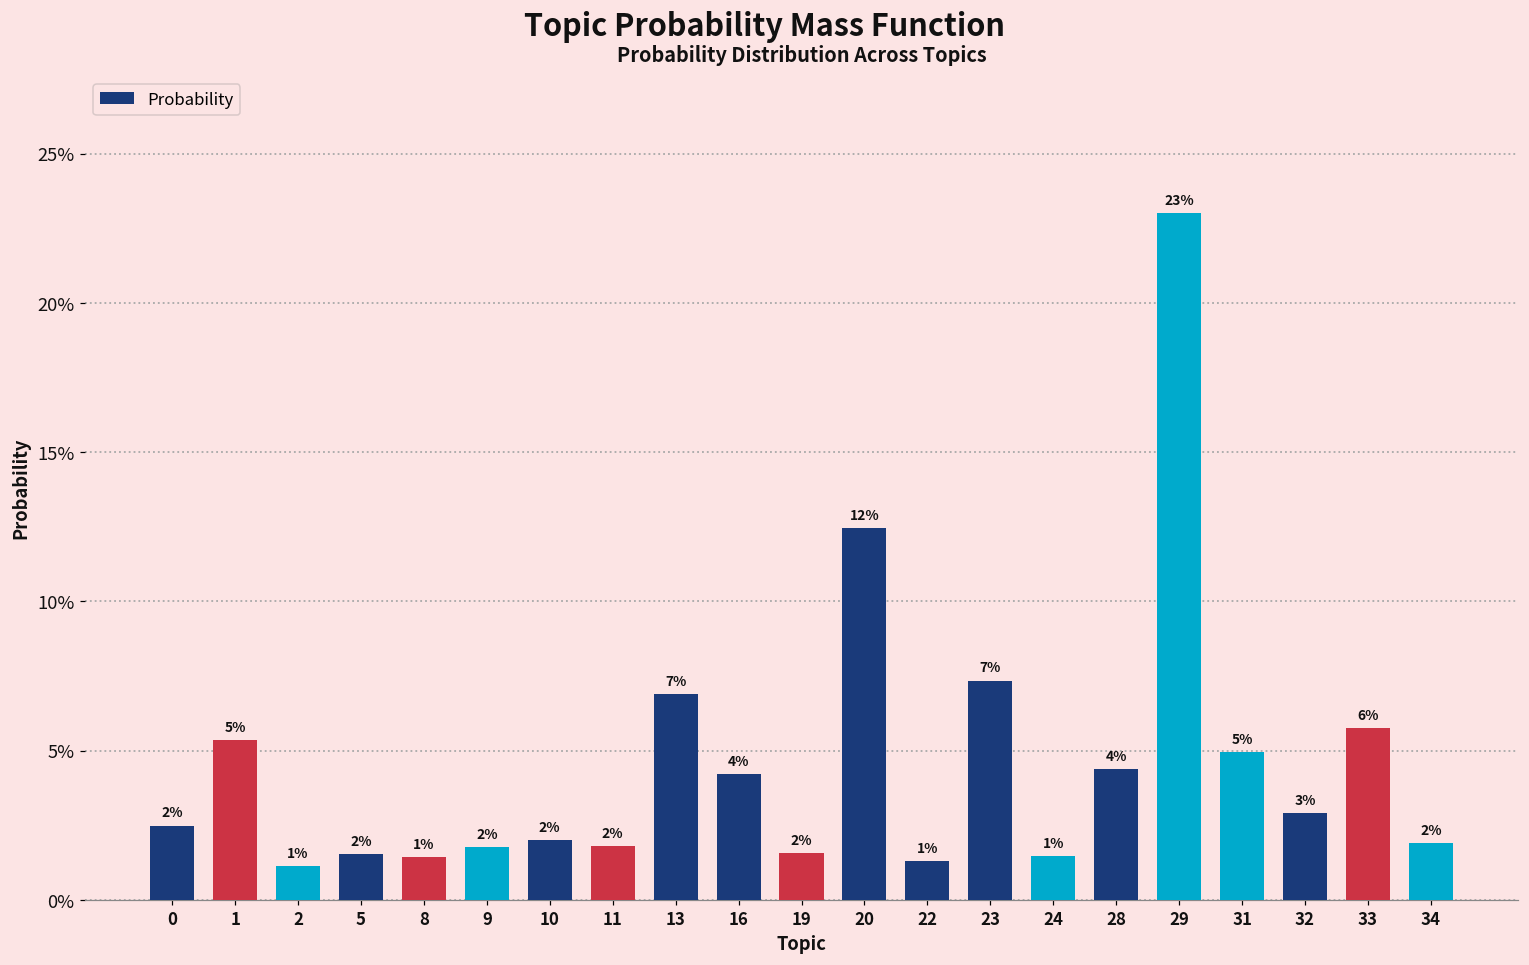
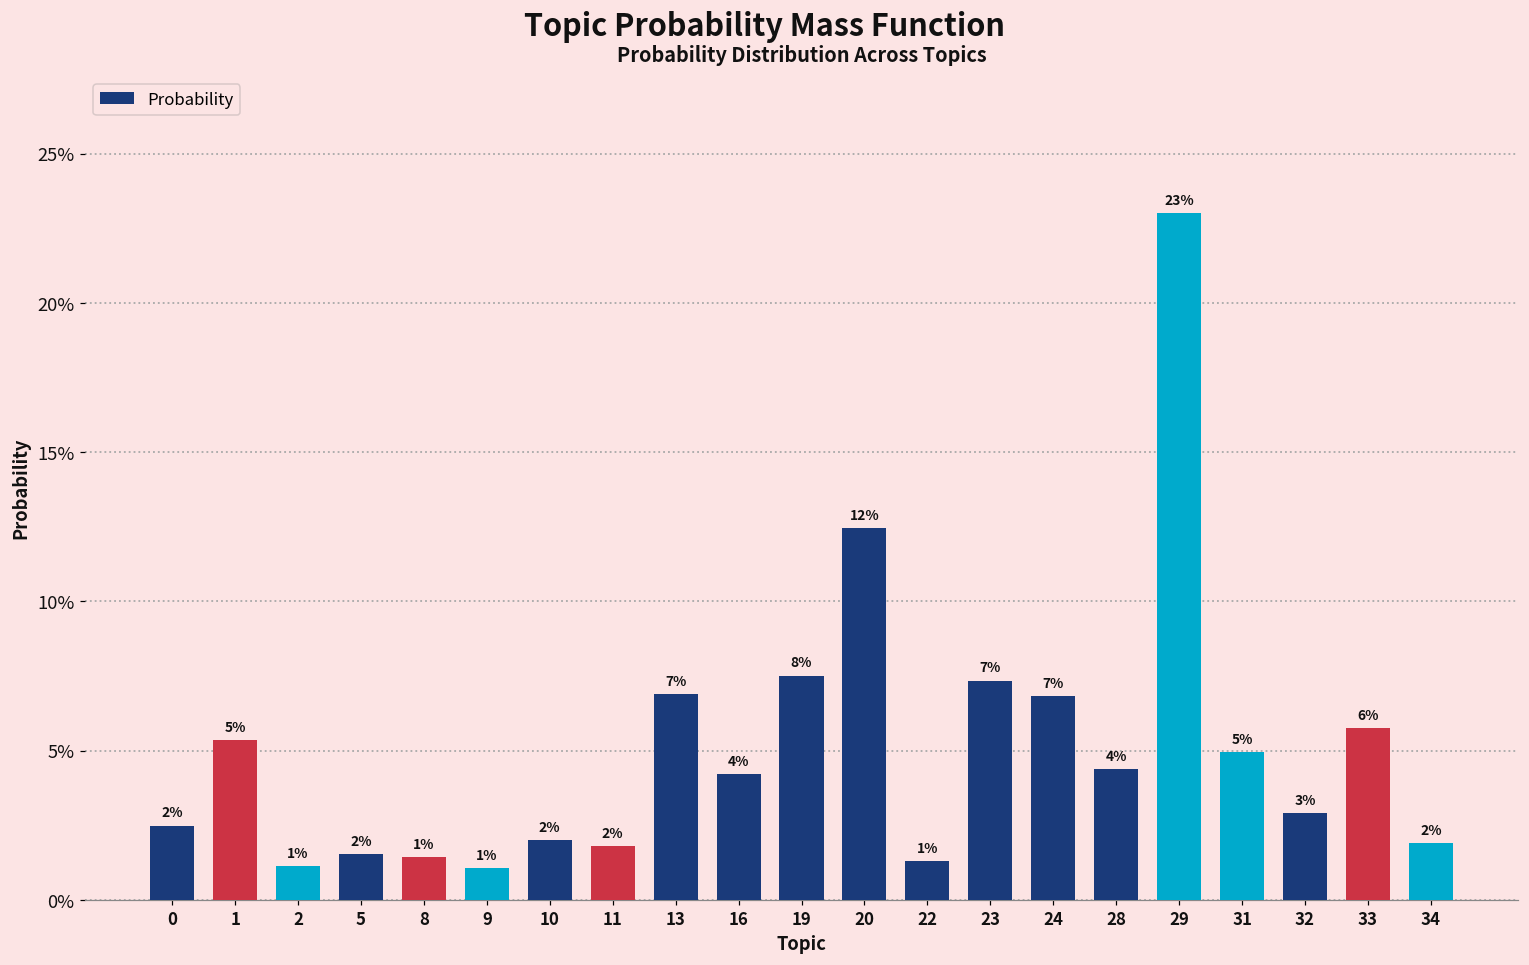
9: 2% -> 1%
19: 2% -> 8%
24: 1% -> 7%
